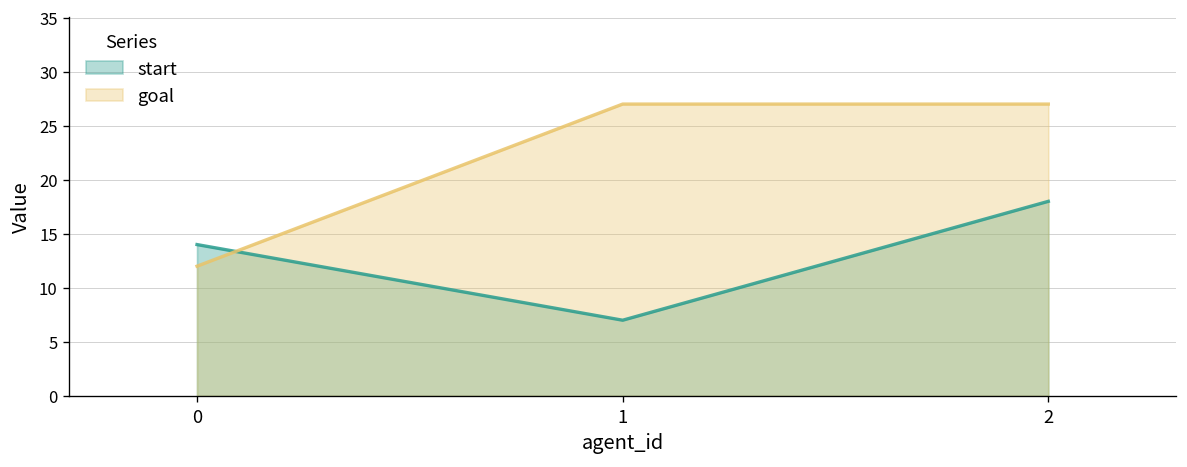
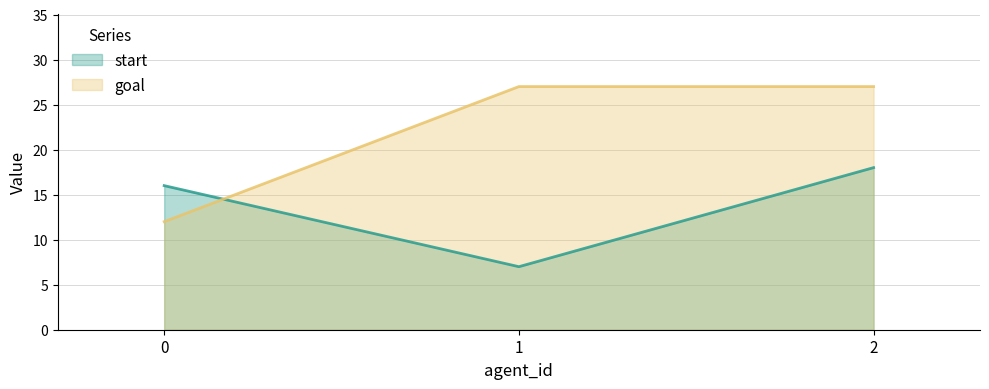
start, 0: 14 -> 16
